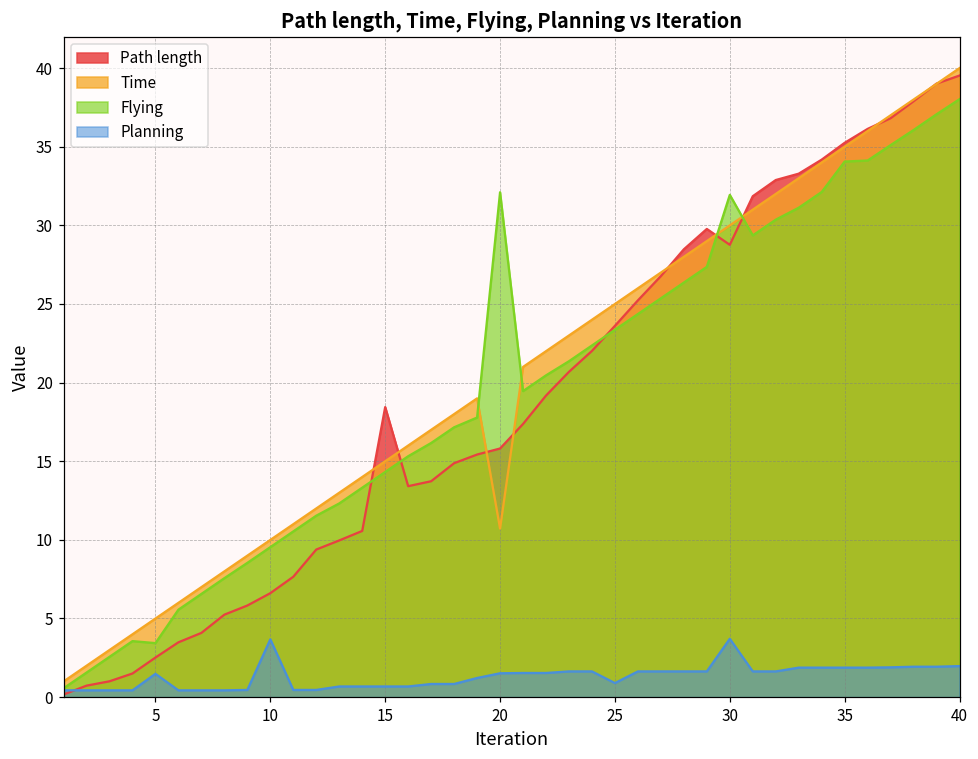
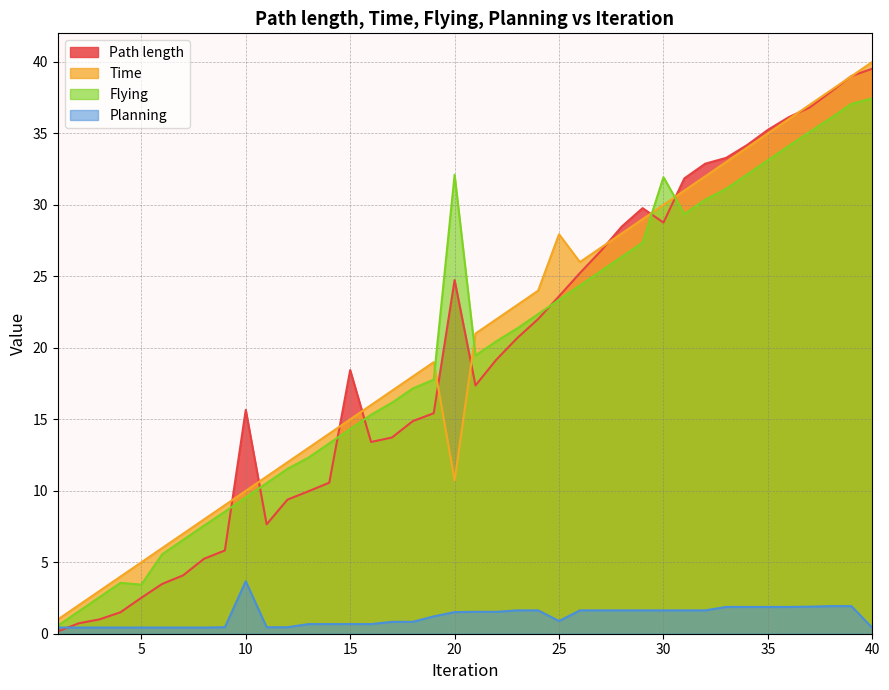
Planning, 5: 1.5 -> 0.4
Path length, 10: 6.6 -> 15.7
Path length, 20: 15.8 -> 24.7
Time, 25: 25.0 -> 27.9
Planning, 30: 3.7 -> 1.6
Flying, 35: 34.1 -> 33.1
Flying, 40: 38.0 -> 37.4
Planning, 40: 2.0 -> 0.4
